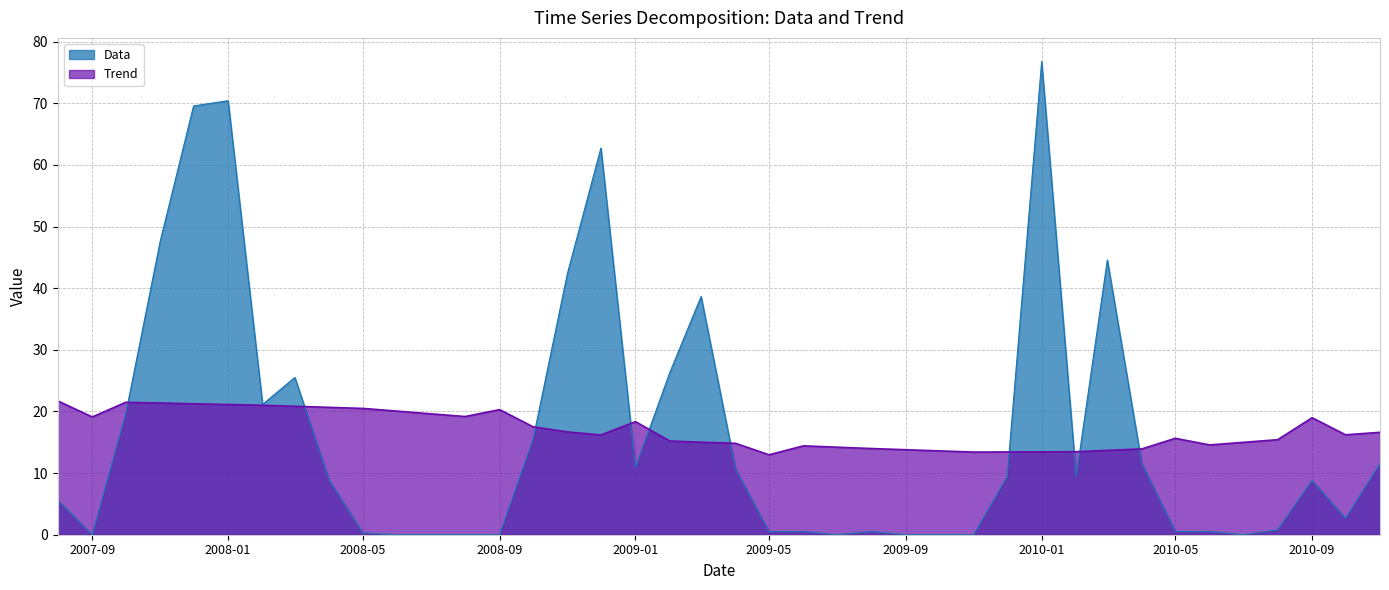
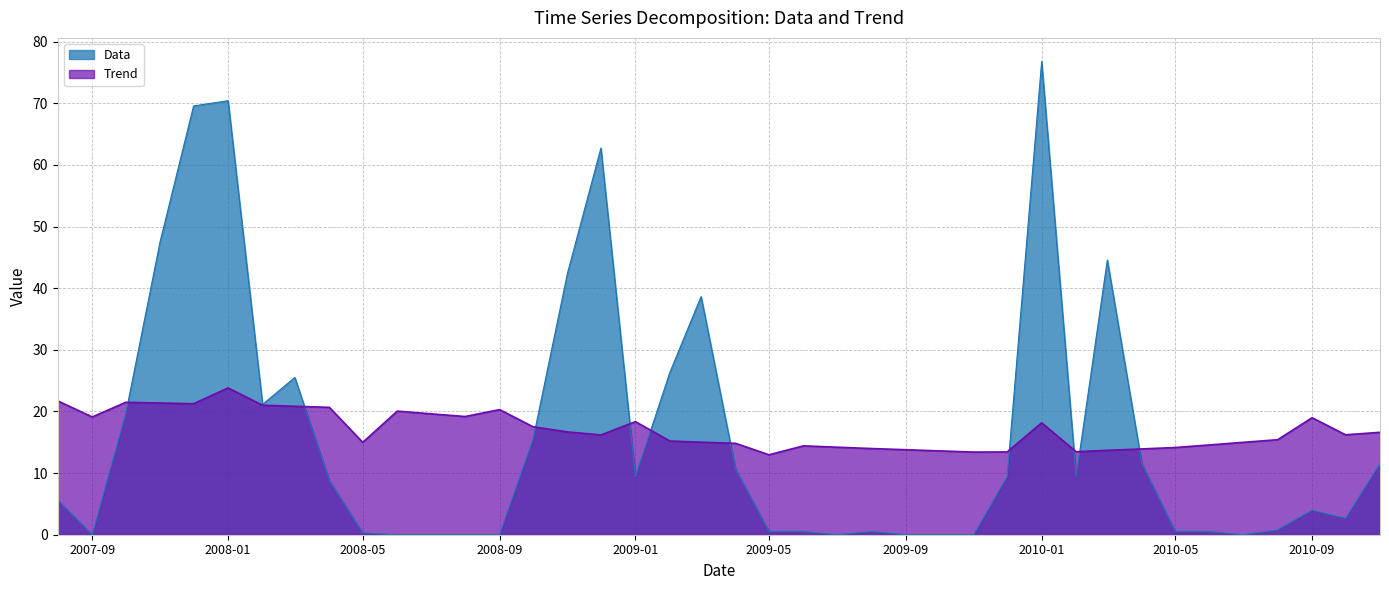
Trend, 2008-01: 21 -> 24
Trend, 2008-05: 20 -> 15
Data, 2009-01: 11 -> 9
Trend, 2010-01: 13 -> 18
Trend, 2010-05: 16 -> 14
Data, 2010-09: 9 -> 4
